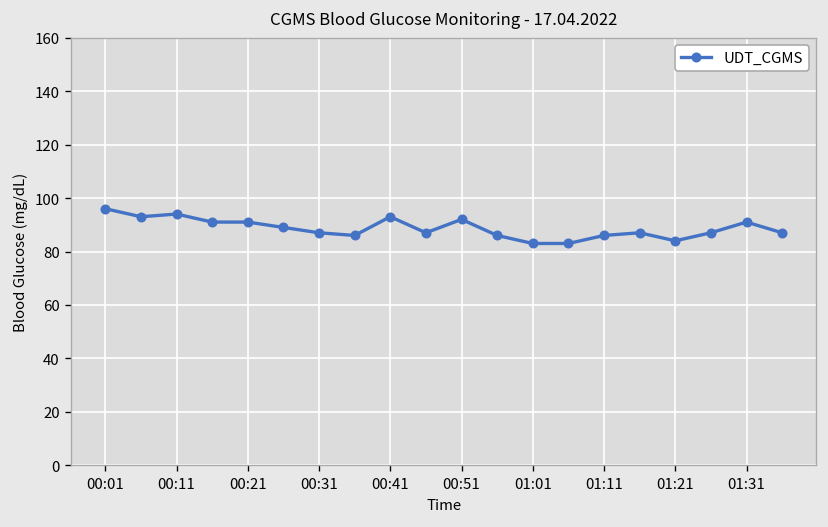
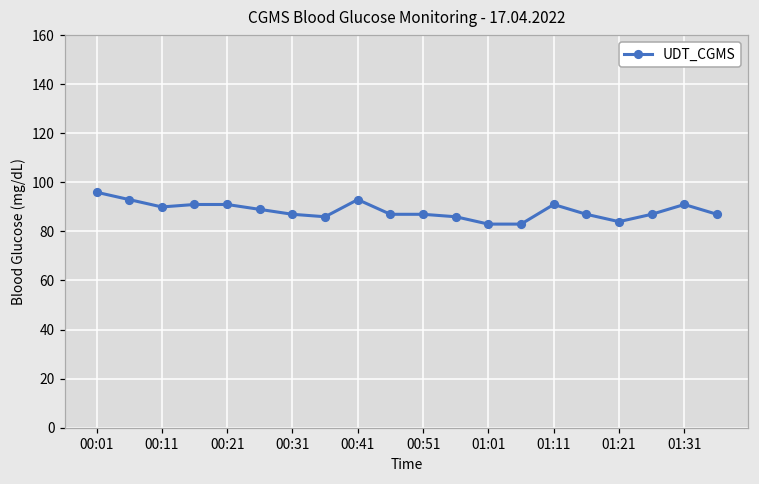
00:11: 94 -> 90
00:51: 92 -> 87
01:11: 86 -> 91
